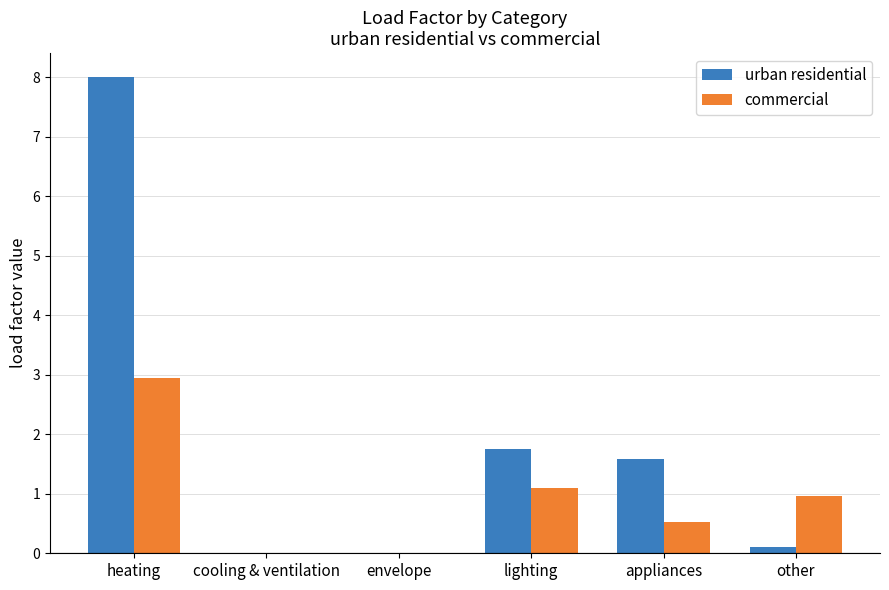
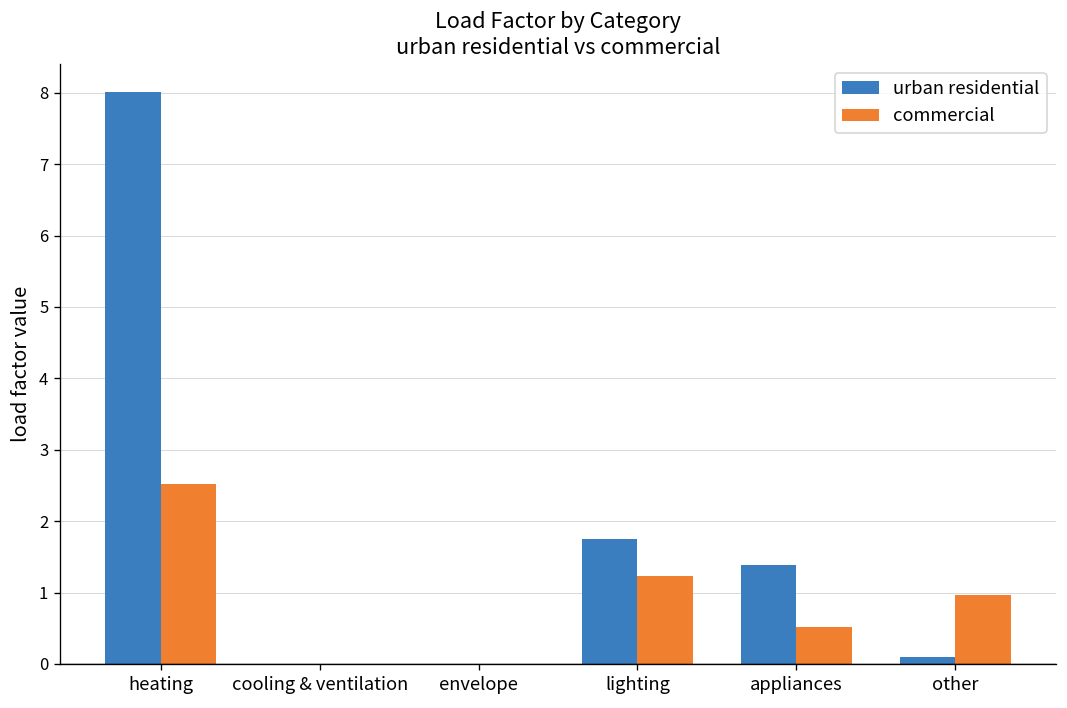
commercial, heating: 3.0 -> 2.5
commercial, lighting: 1.1 -> 1.2
urban residential, appliances: 1.6 -> 1.4
